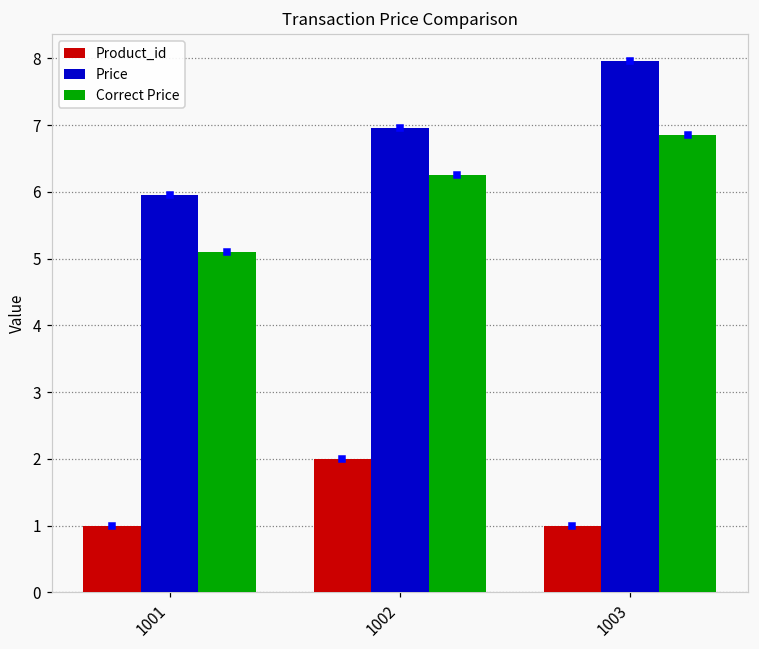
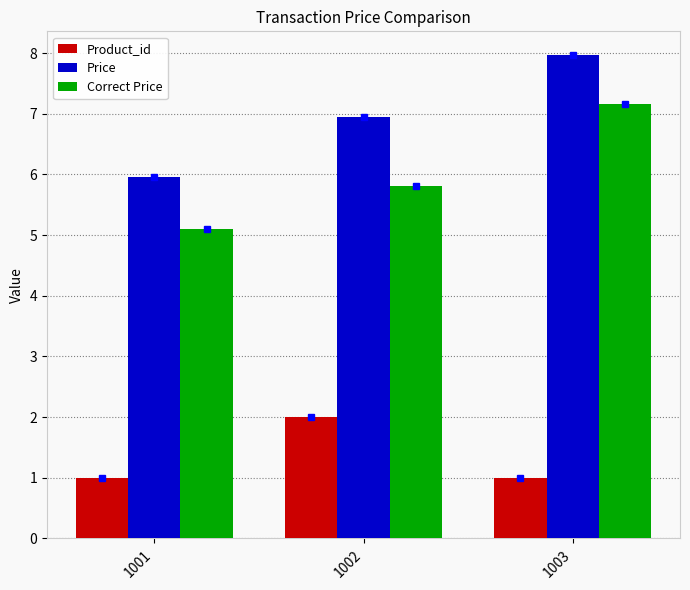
Correct Price, 1002: 6.3 -> 5.8
Correct Price, 1003: 6.8 -> 7.2
